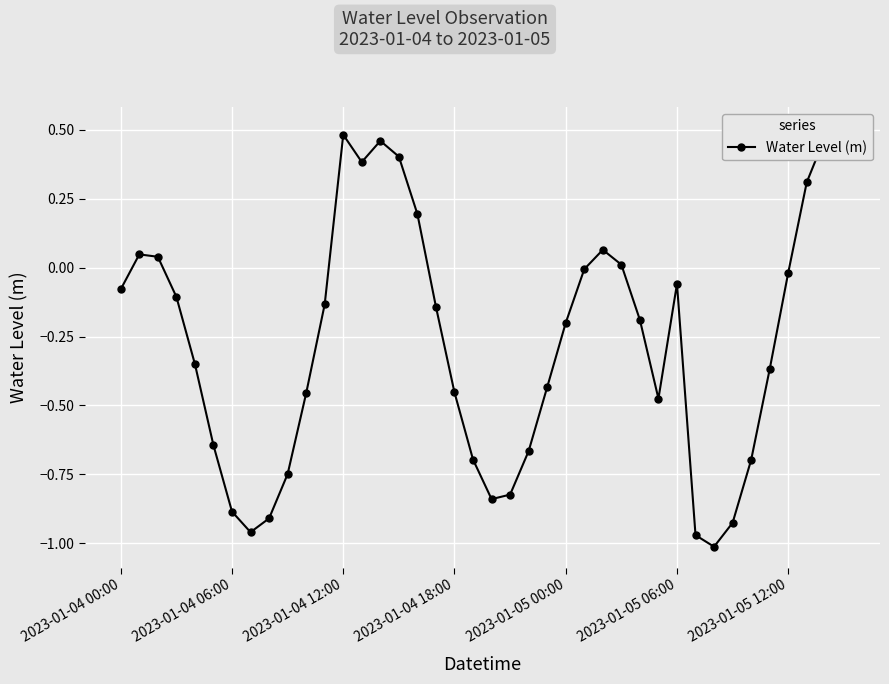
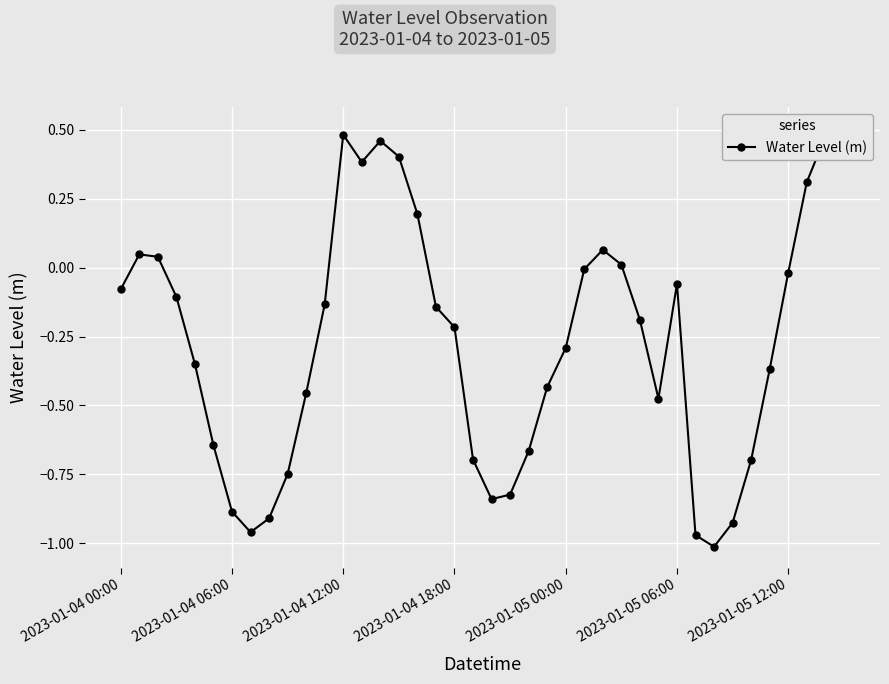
2023-01-04 18:00: -0.45 -> -0.22
2023-01-05 00:00: -0.20 -> -0.29
